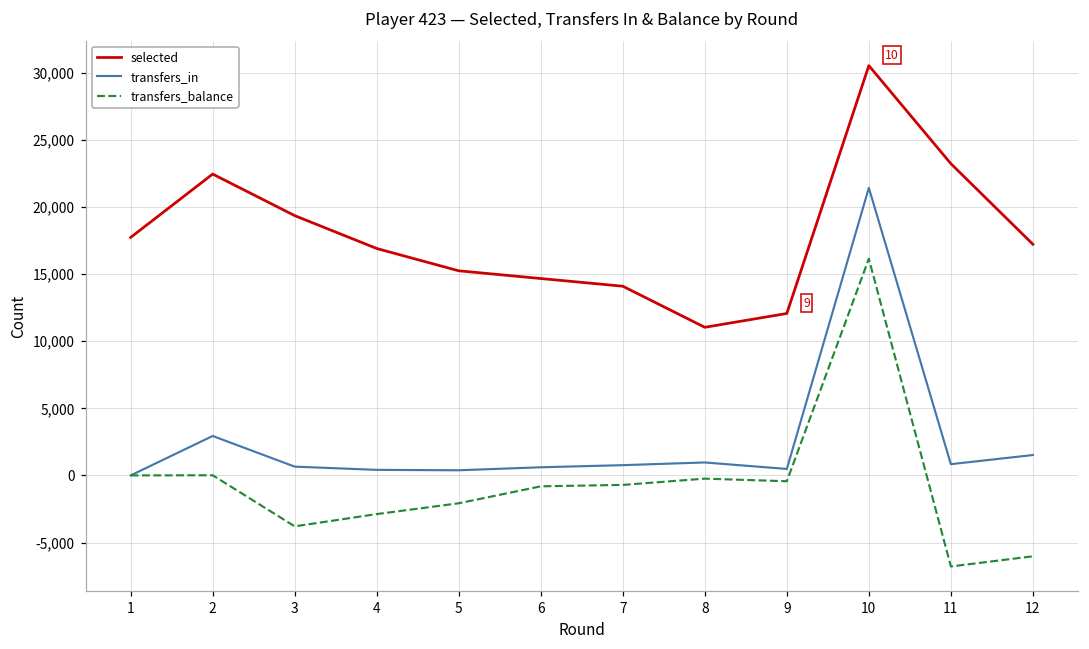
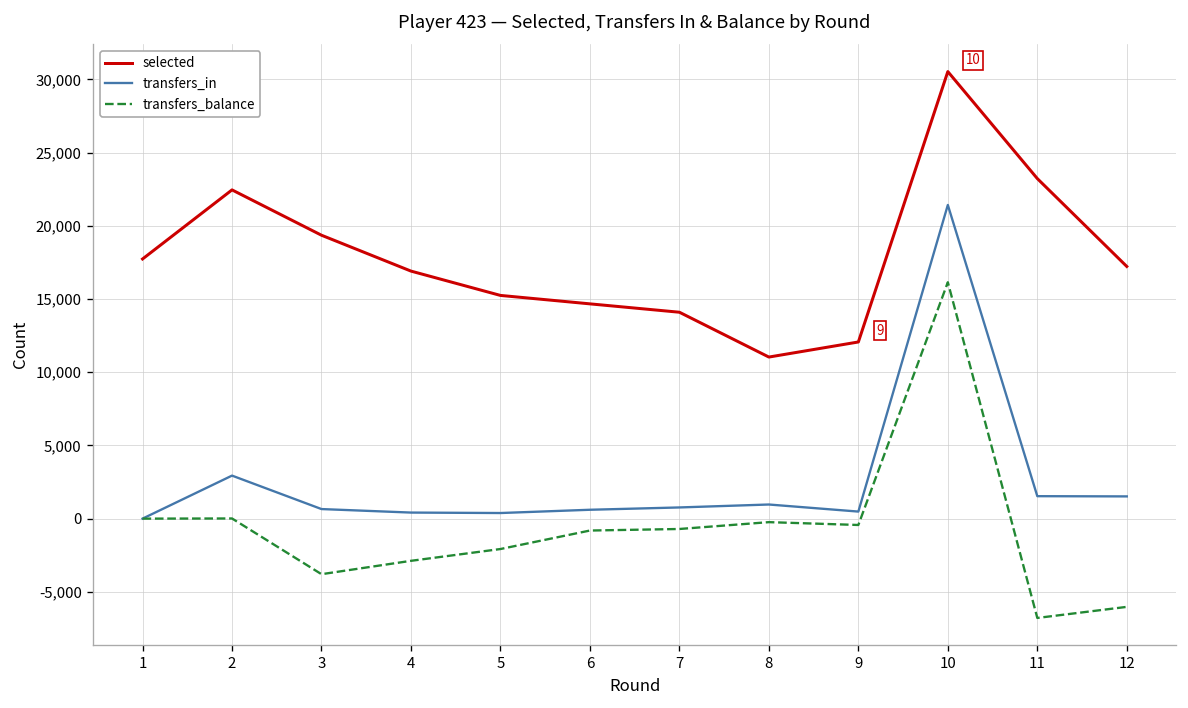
transfers_in, 11: 800 -> 1,500
